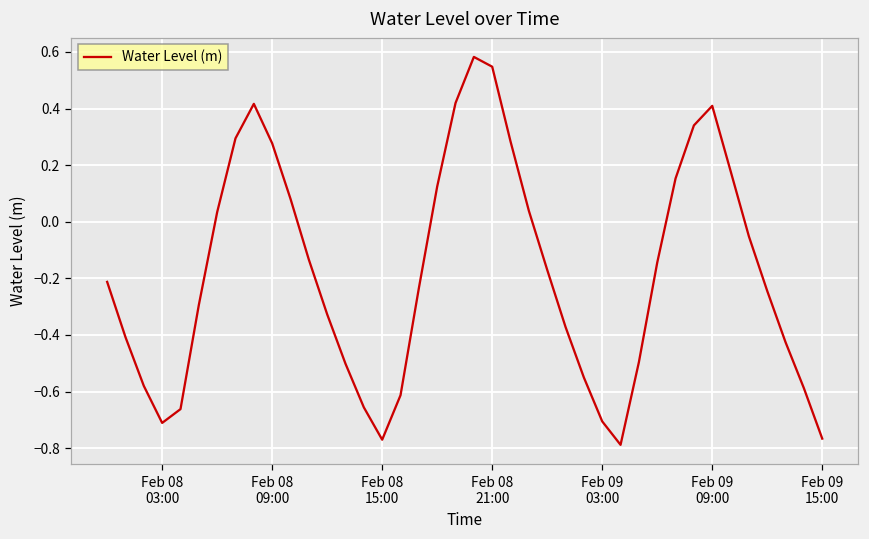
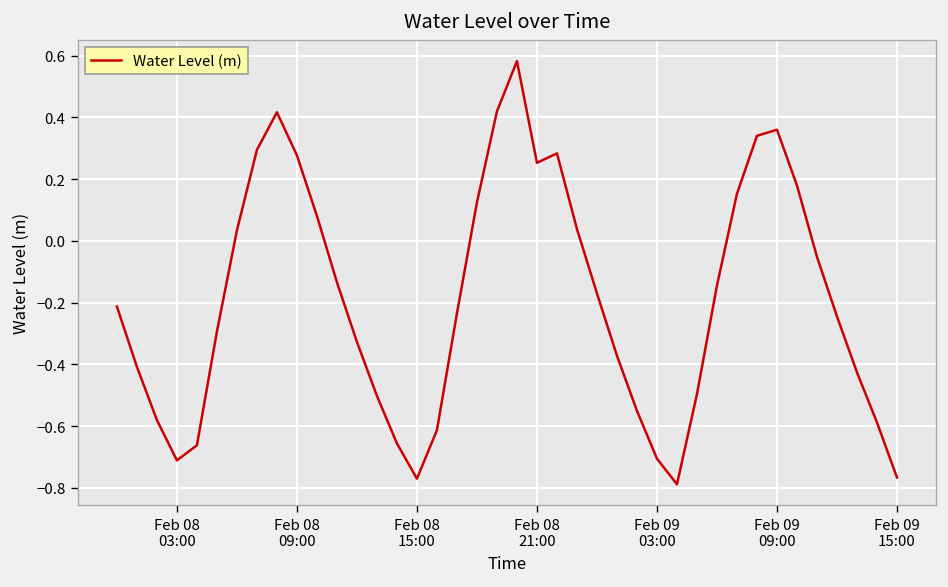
Feb 08 21:00: 0.55 -> 0.25
Feb 09 09:00: 0.41 -> 0.36
